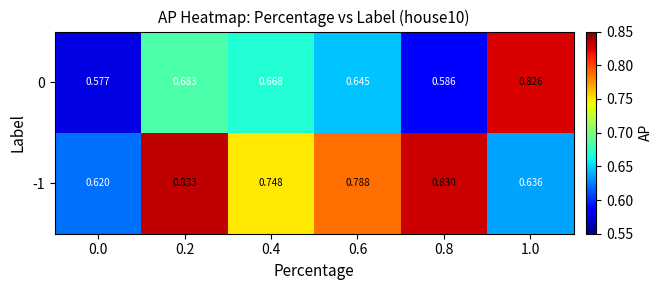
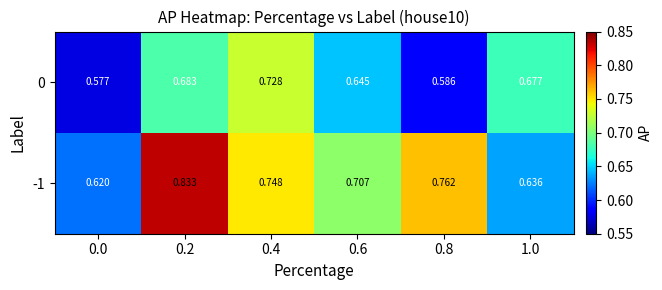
0, 0.4: 0.668 -> 0.728
0, 1.0: 0.826 -> 0.677
-1, 0.6: 0.788 -> 0.707
-1, 0.8: 0.830 -> 0.762
